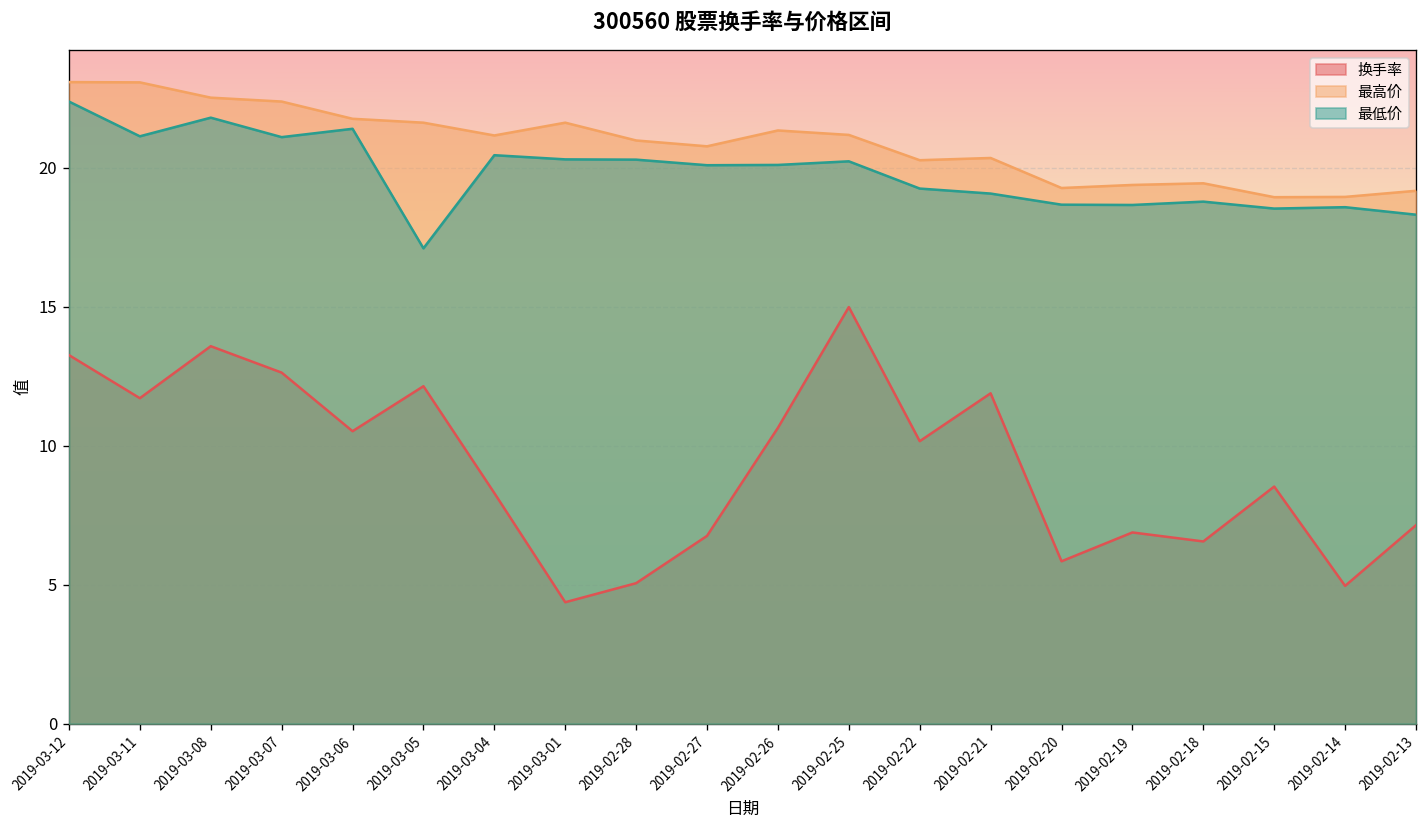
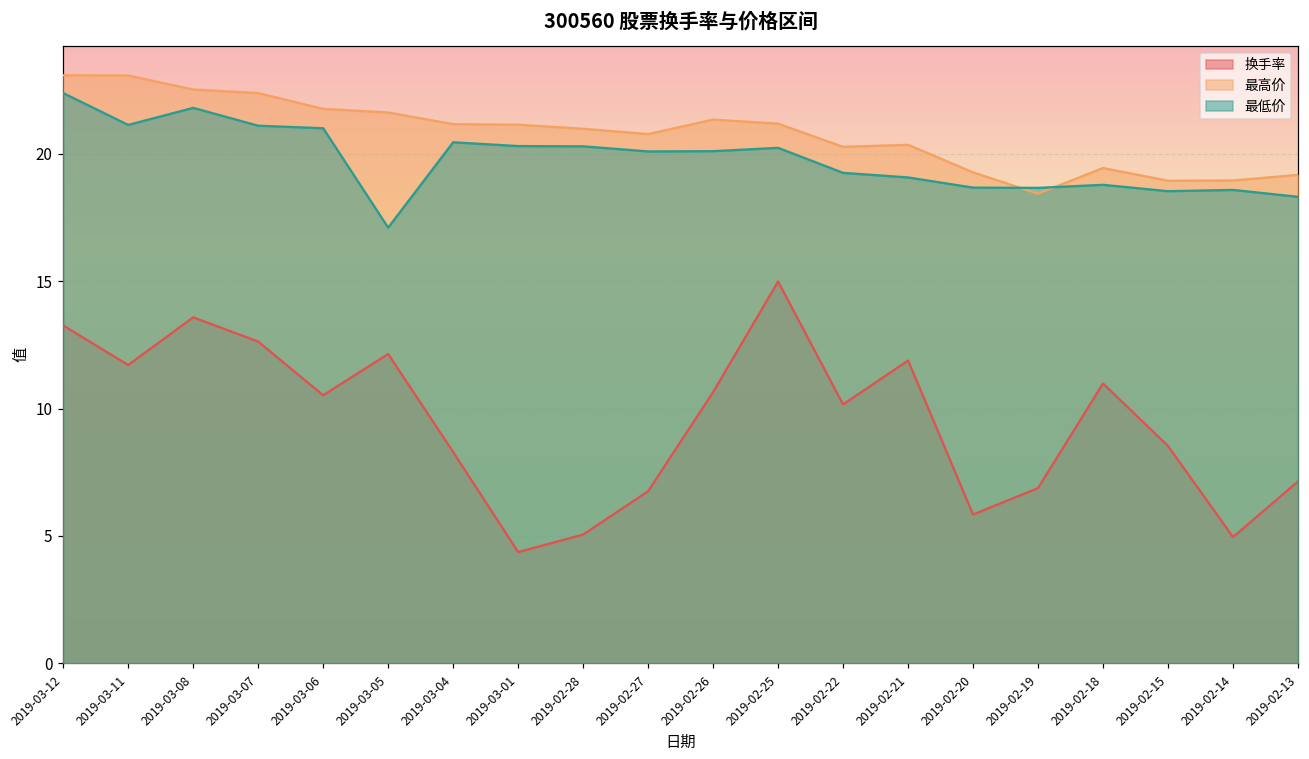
最低价, 2019-03-06: 21.4 -> 21.0
最高价, 2019-03-01: 21.6 -> 21.1
最高价, 2019-02-19: 19.4 -> 18.4
换手率, 2019-02-18: 6.6 -> 11.0
